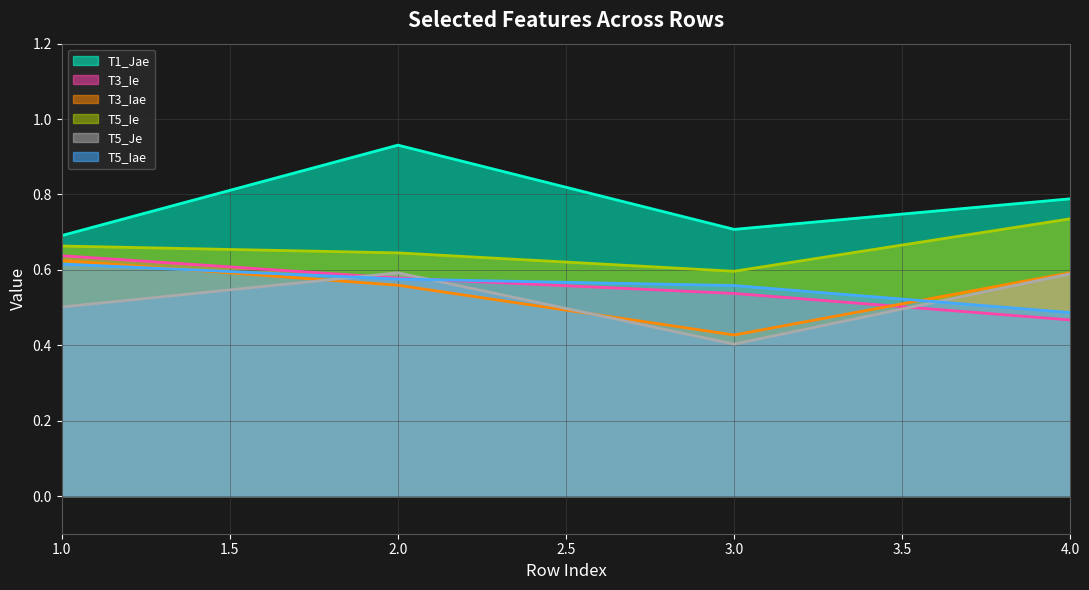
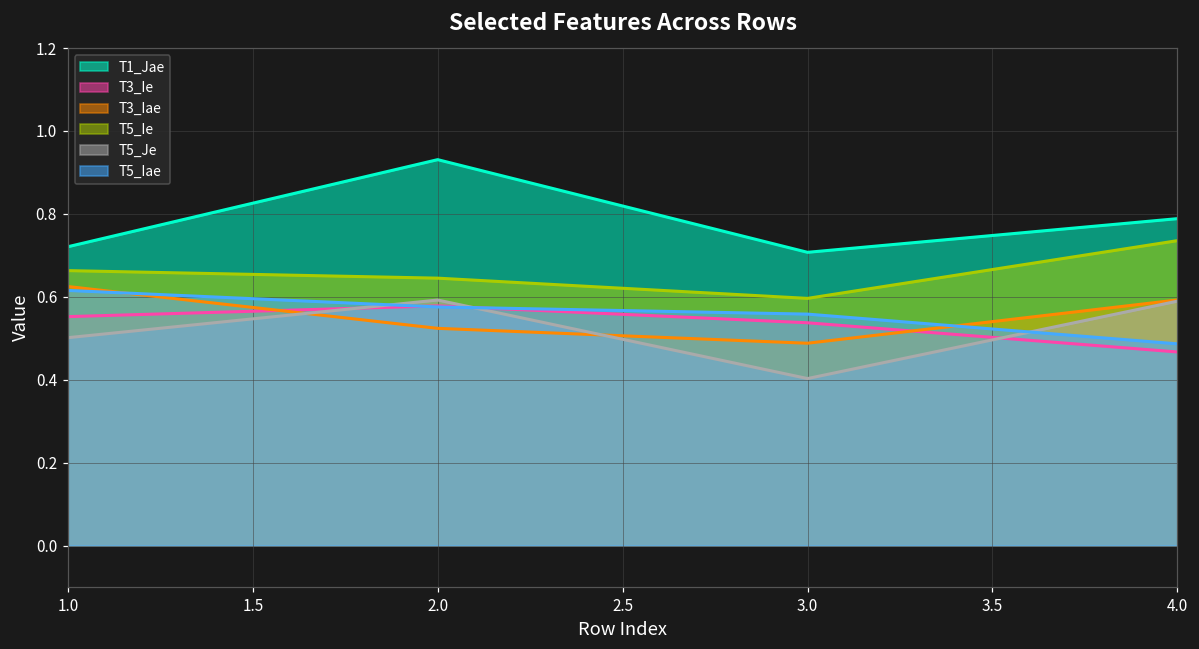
T1_Jae, 1.0: 0.69 -> 0.72
T3_Ie, 1.0: 0.64 -> 0.55
T3_Iae, 2.0: 0.56 -> 0.52
T3_Iae, 3.0: 0.43 -> 0.49
